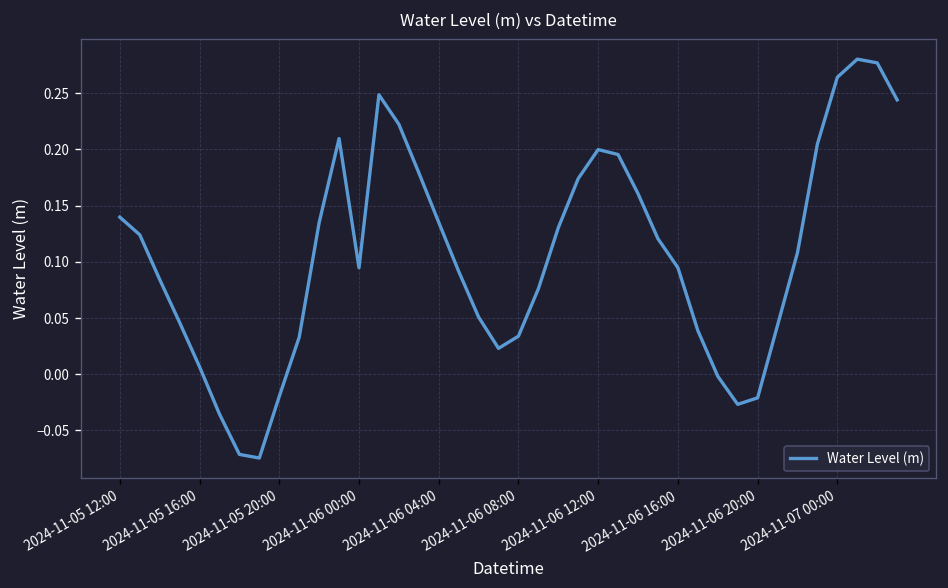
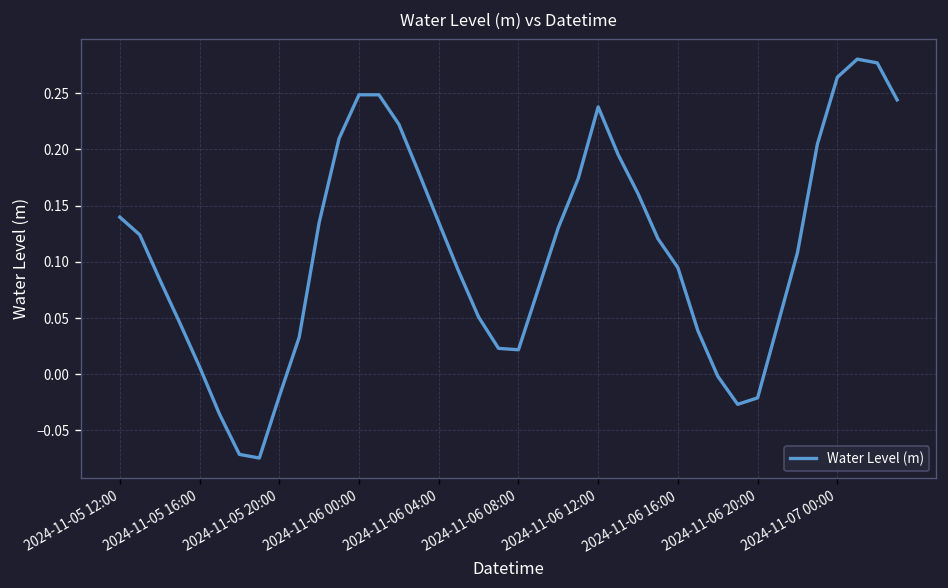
2024-11-06 00:00: 0.09 -> 0.25
2024-11-06 08:00: 0.03 -> 0.02
2024-11-06 12:00: 0.20 -> 0.24
